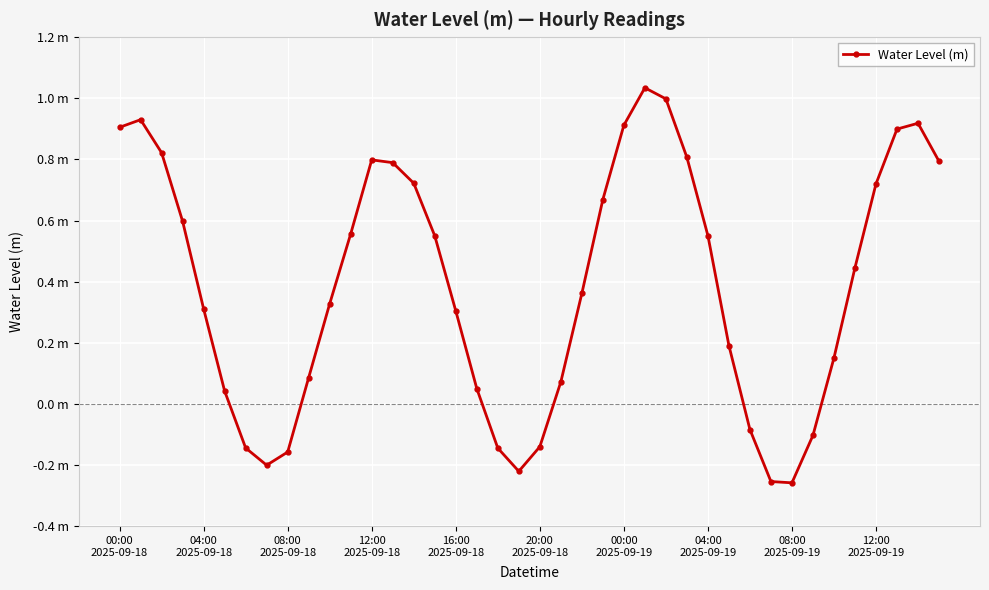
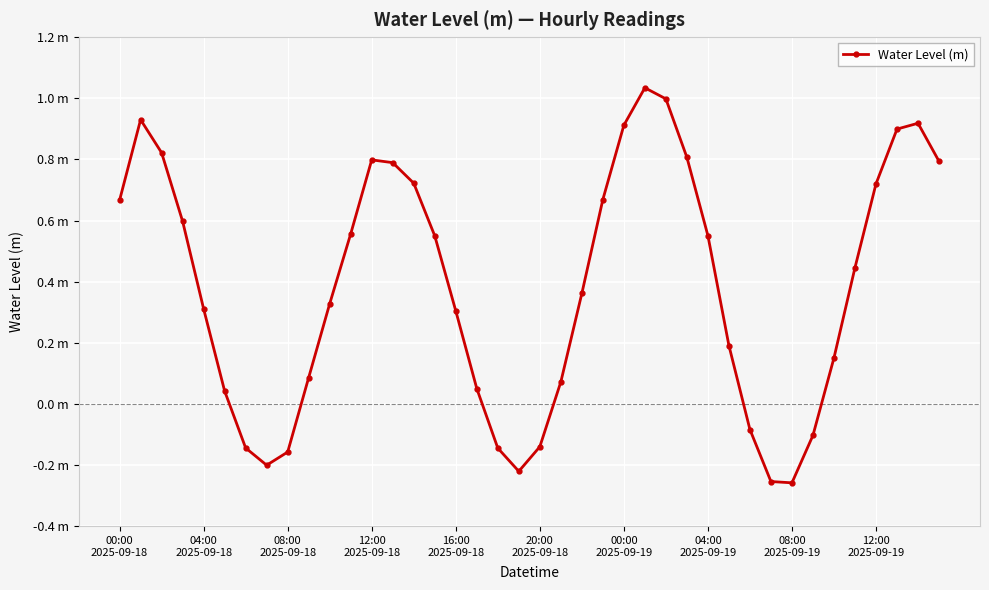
00:00 2025-09-18: 0.90 m -> 0.67 m
